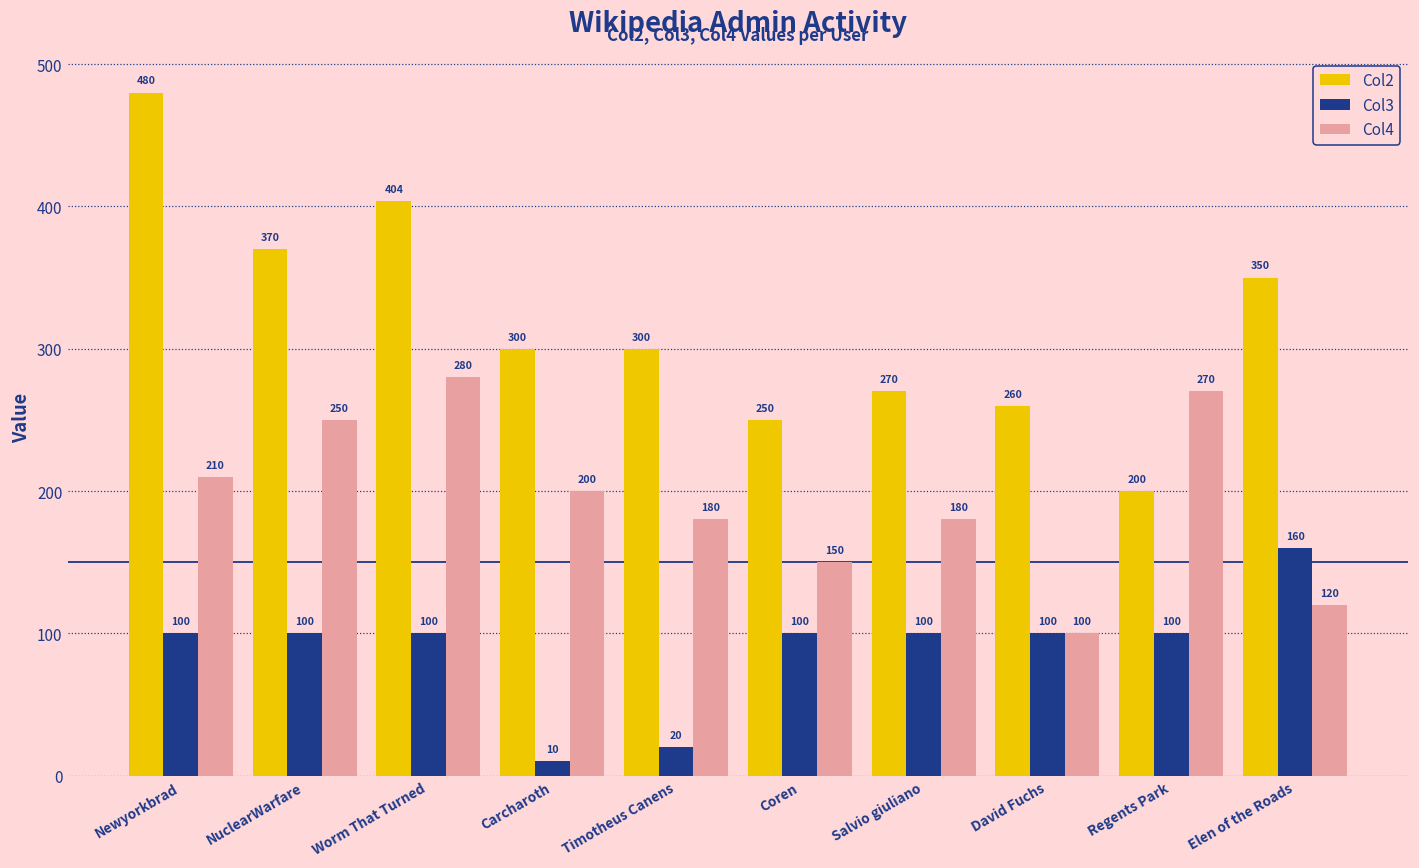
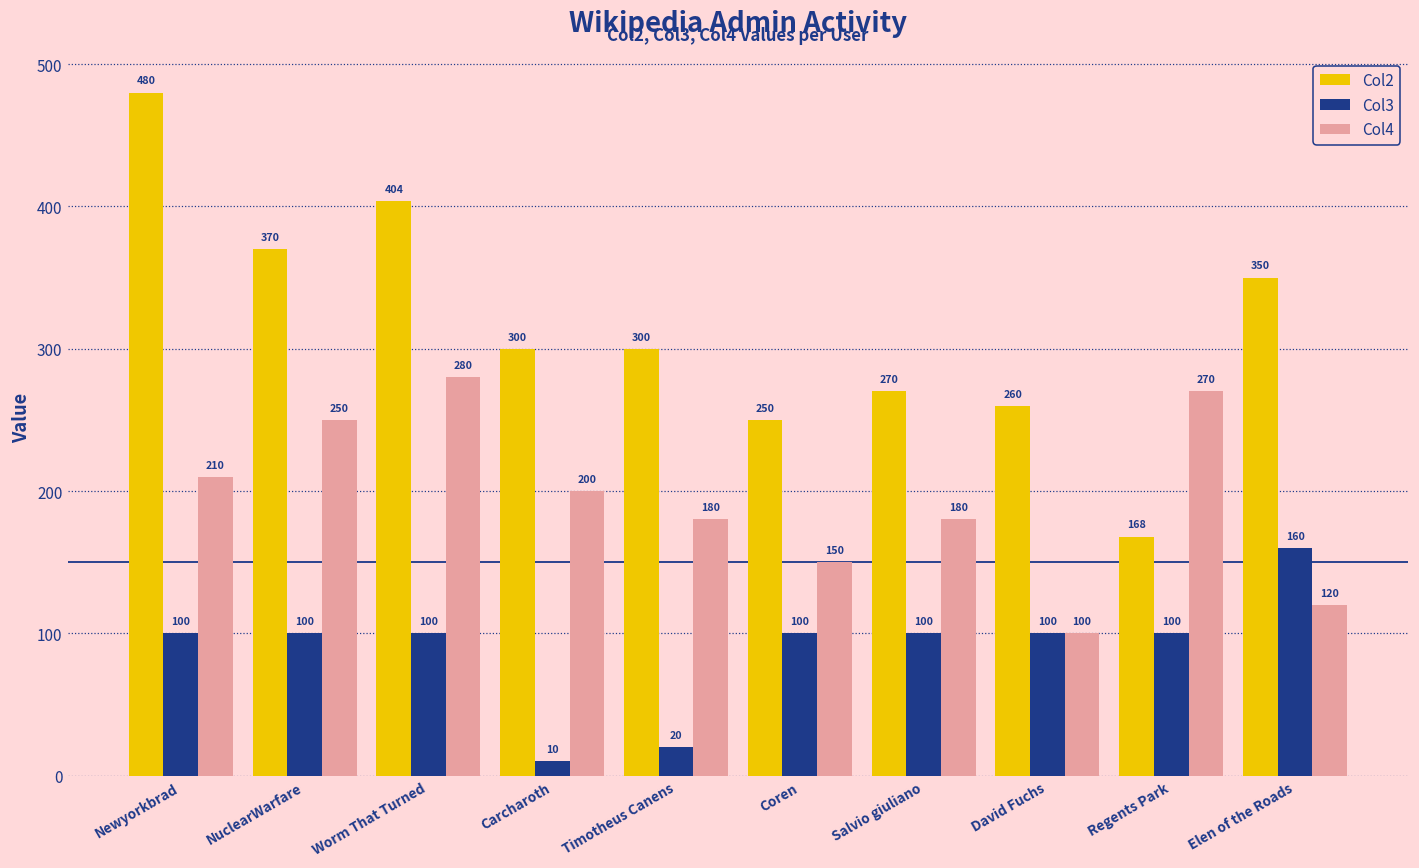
Col2, Regents Park: 200 -> 168
